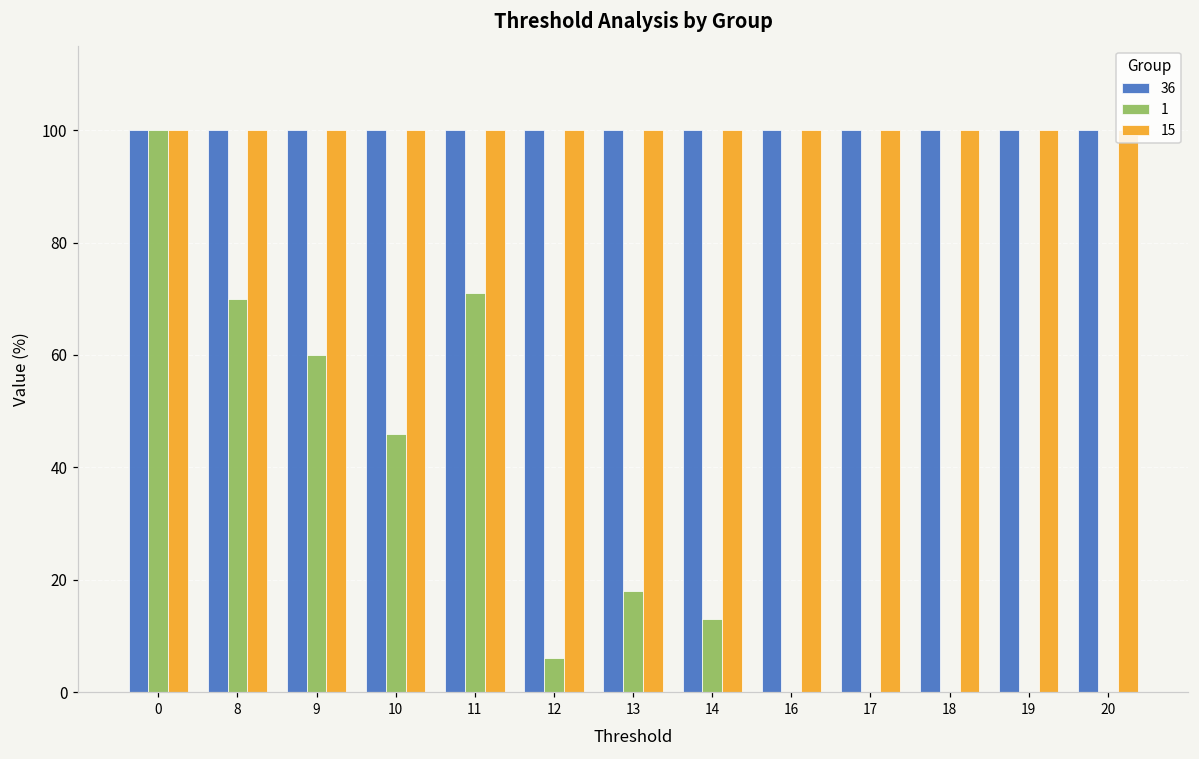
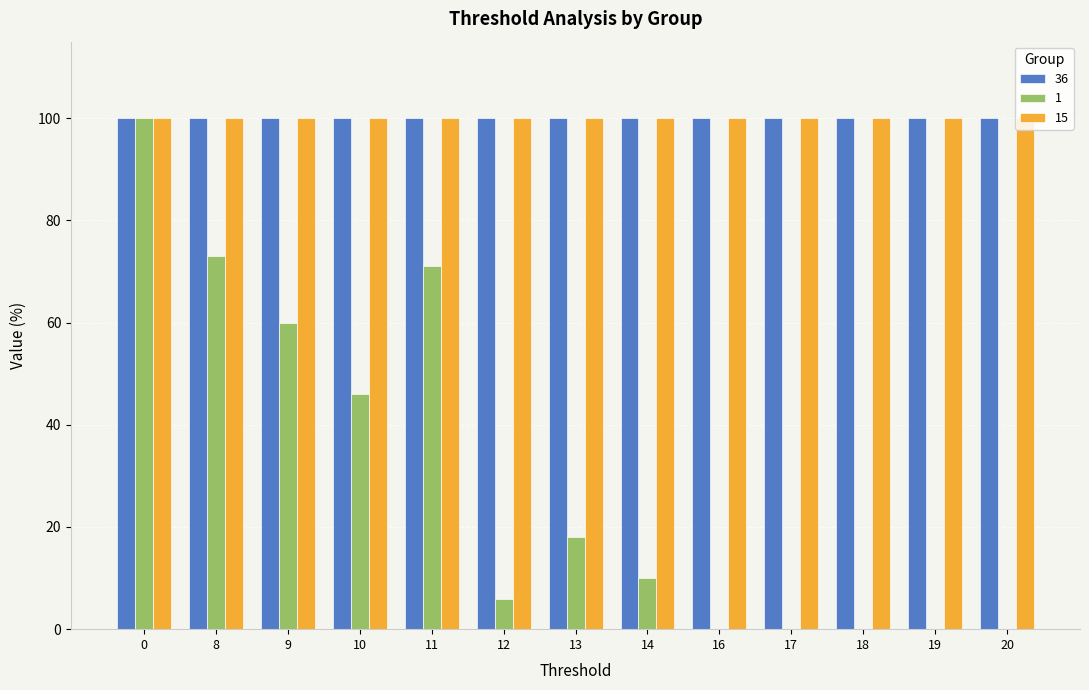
1, 8: 70 -> 73
1, 14: 13 -> 10
